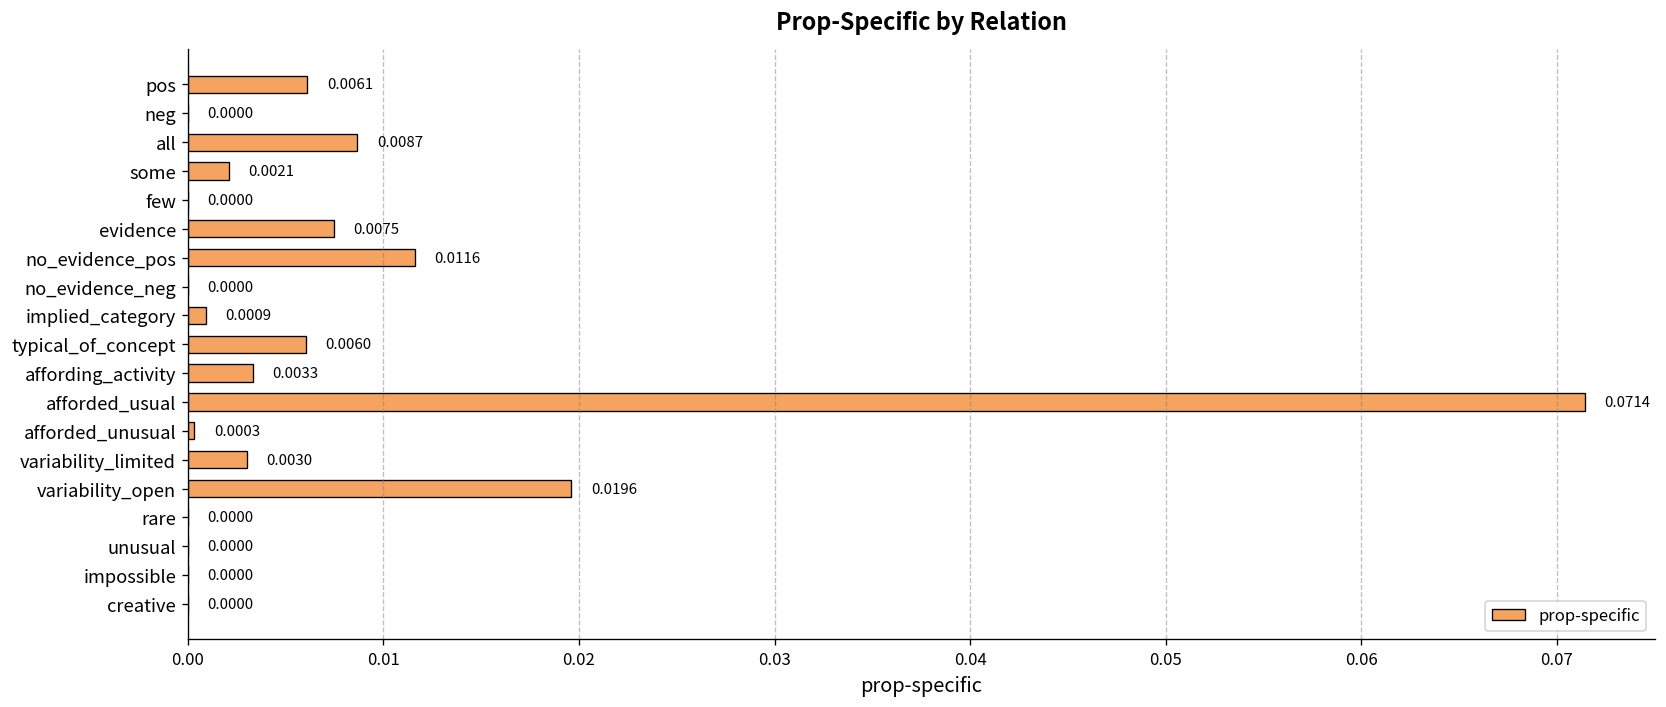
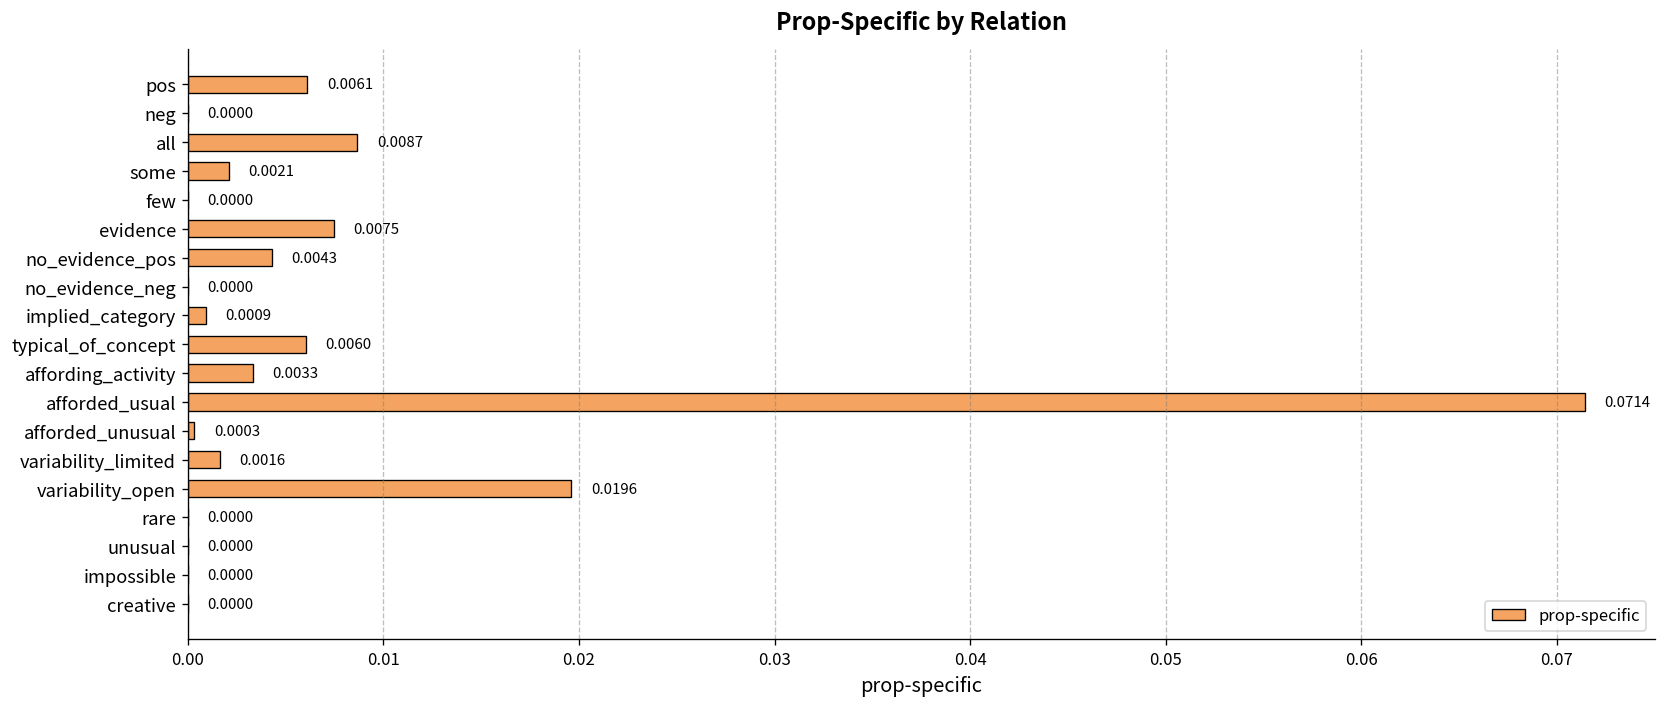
no_evidence_pos: 0.0116 -> 0.0043
variability_limited: 0.0030 -> 0.0016
